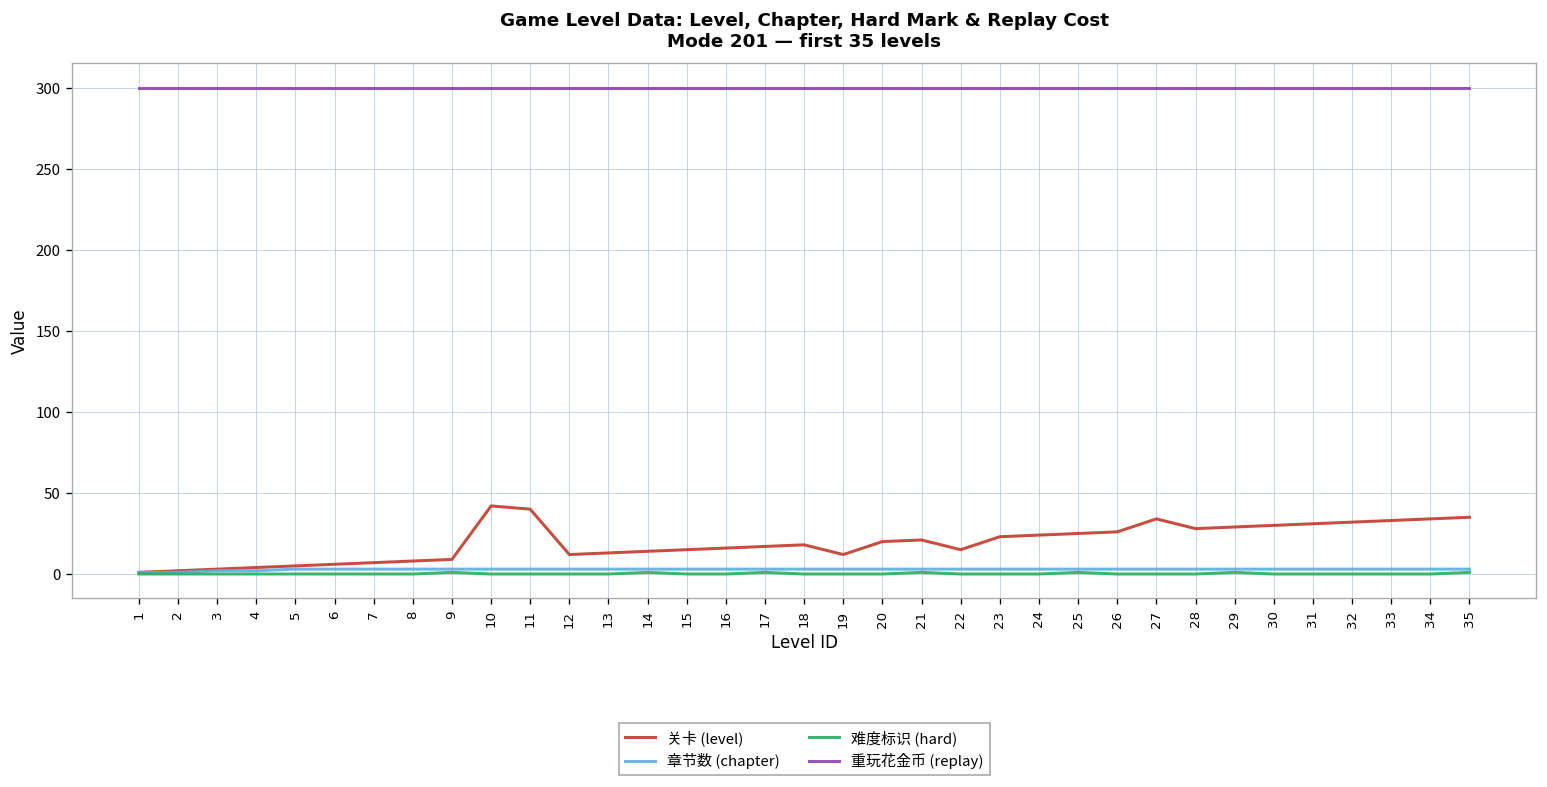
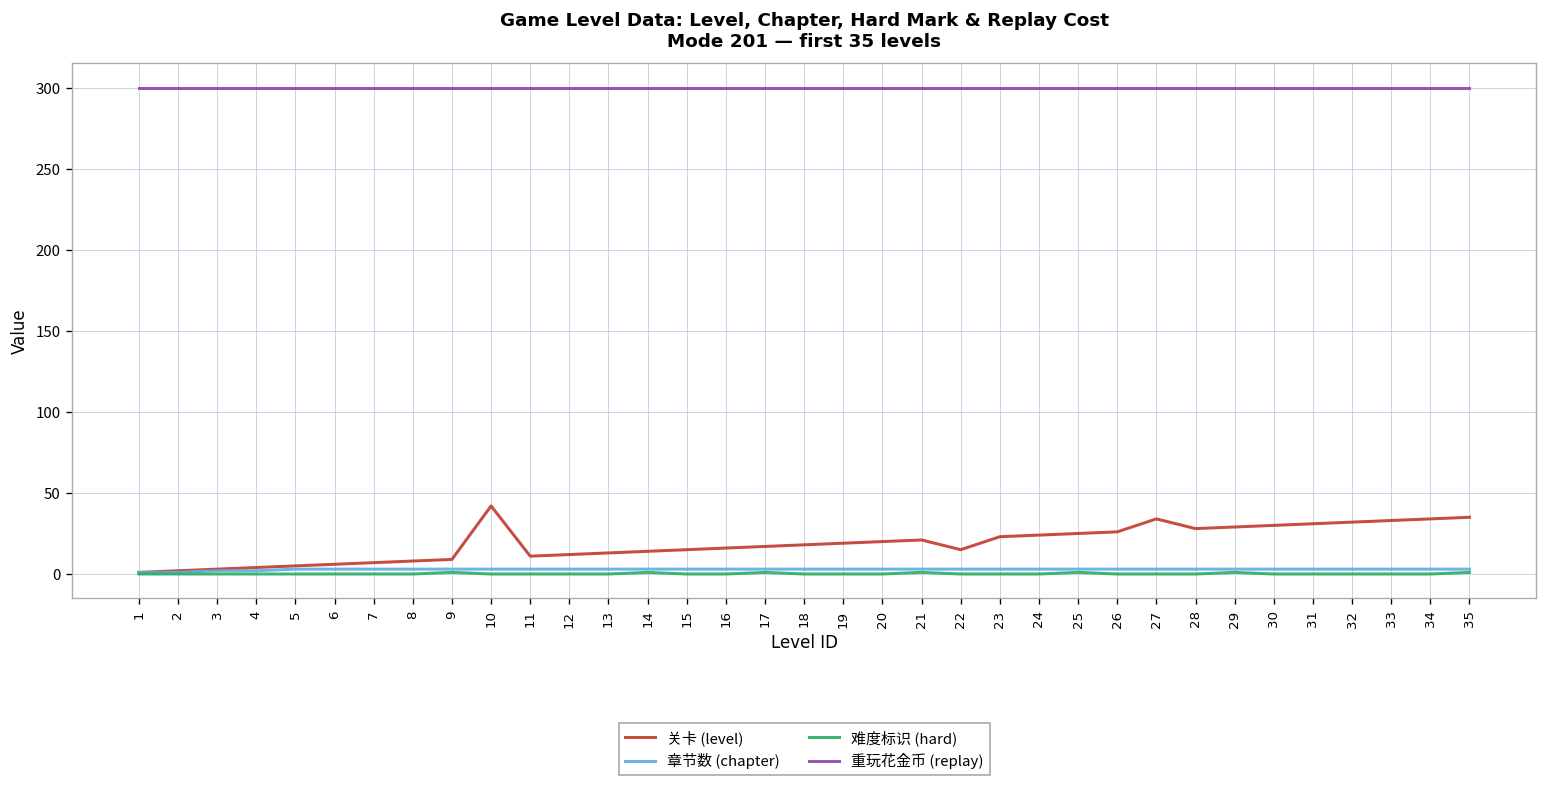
关卡 (level), 11: 40 -> 11
关卡 (level), 19: 12 -> 19
